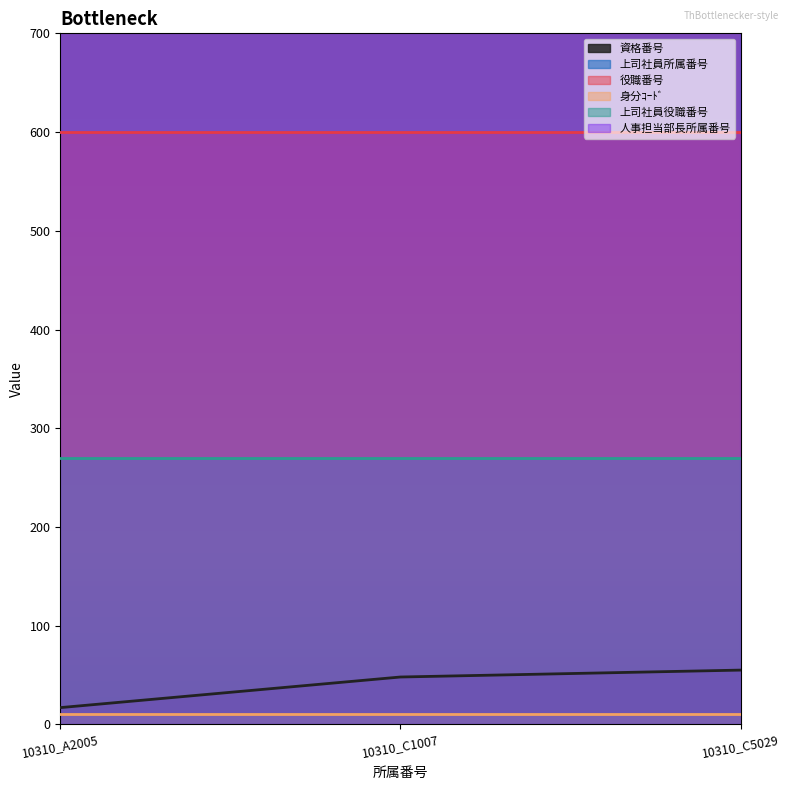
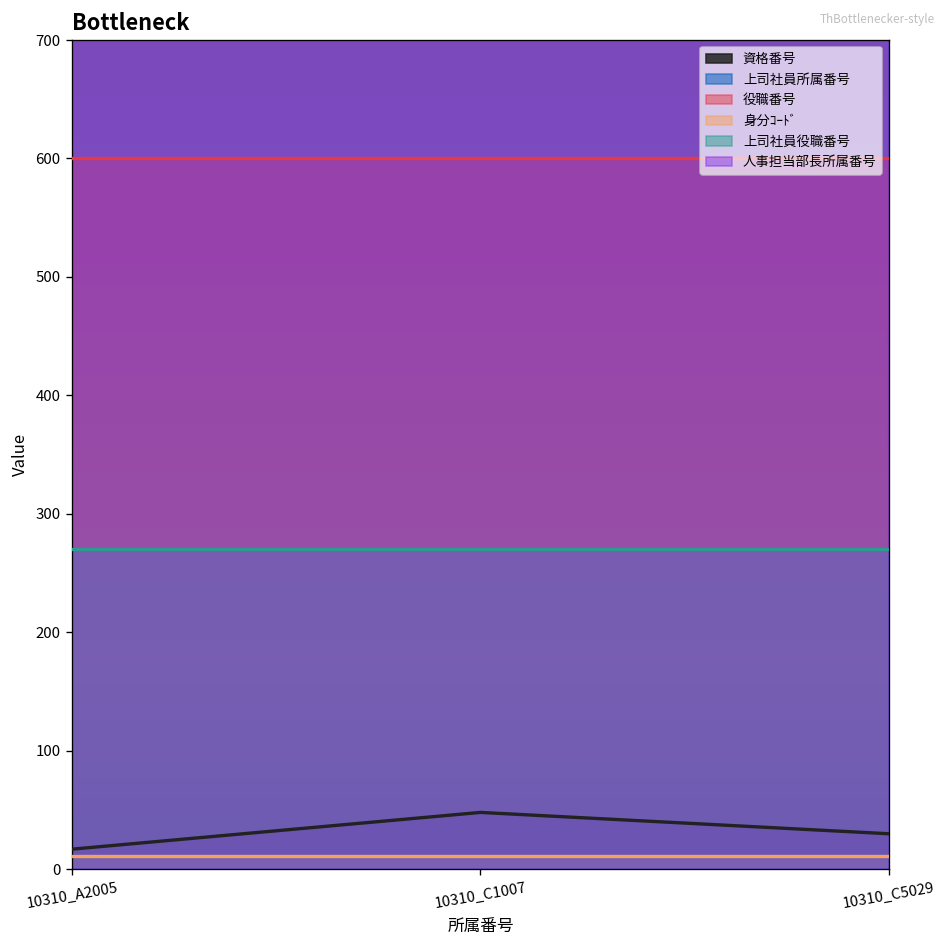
資格番号, 10310_C5029: 60 -> 30
